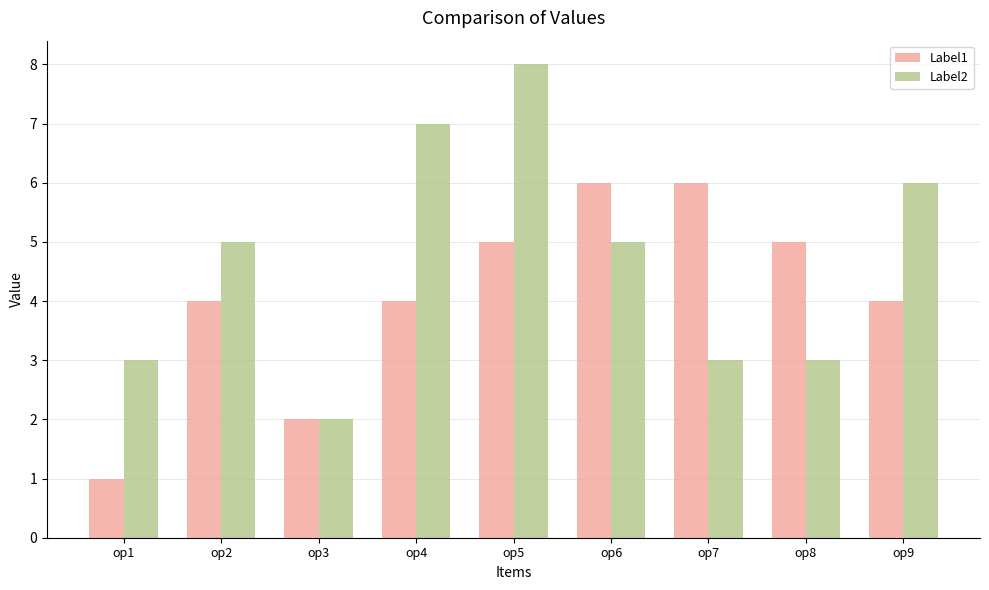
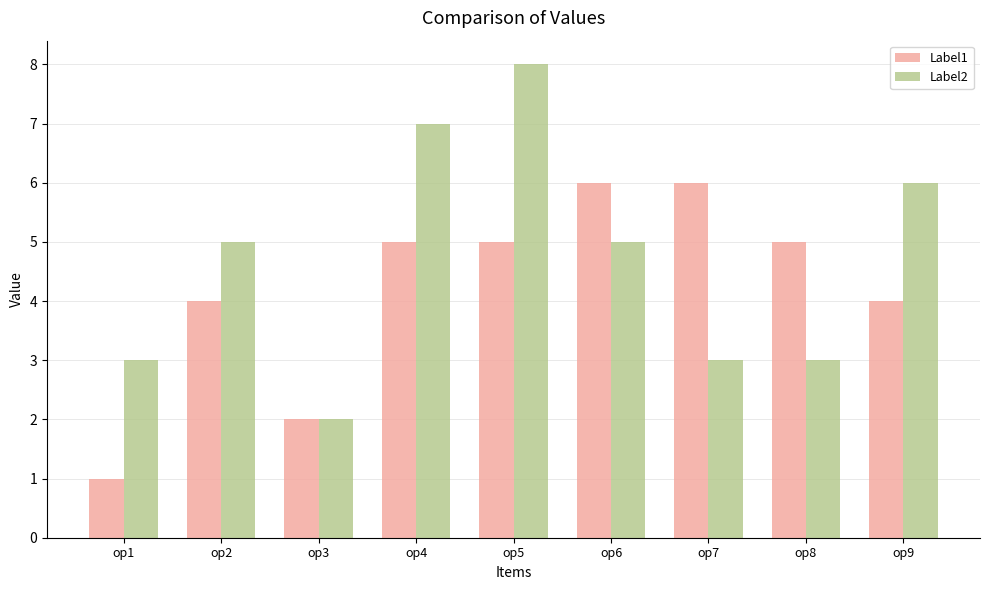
Label1, op4: 4 -> 5
